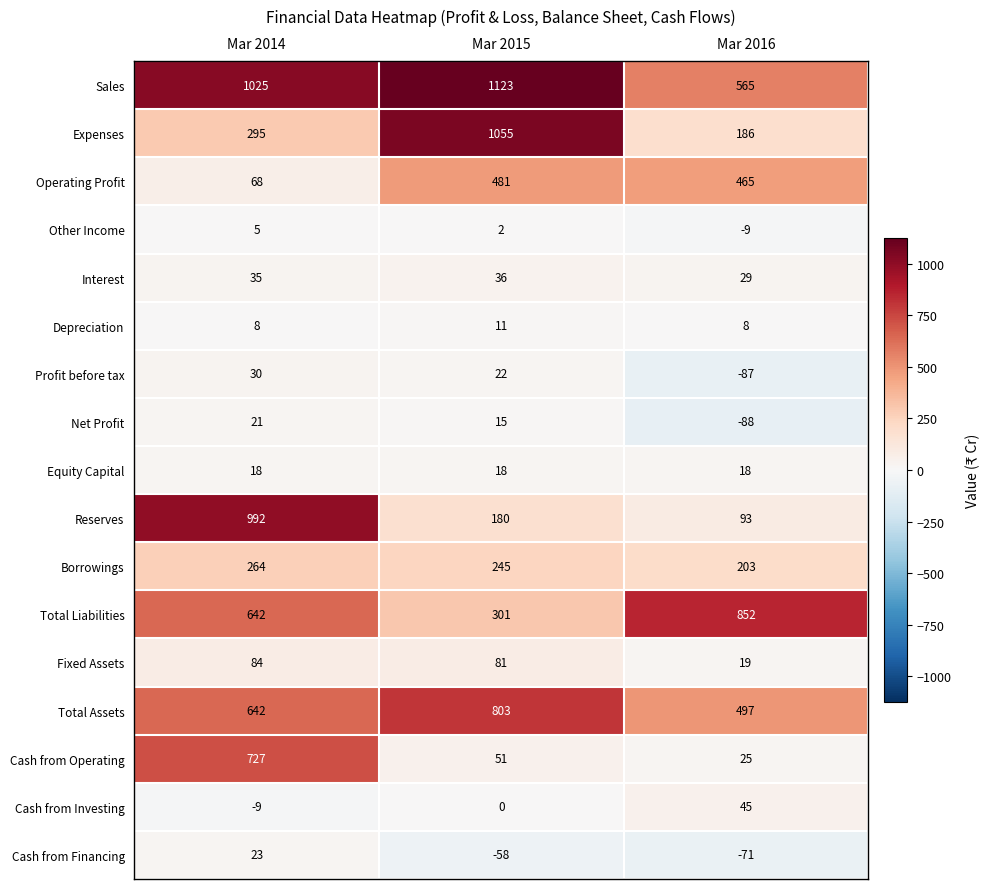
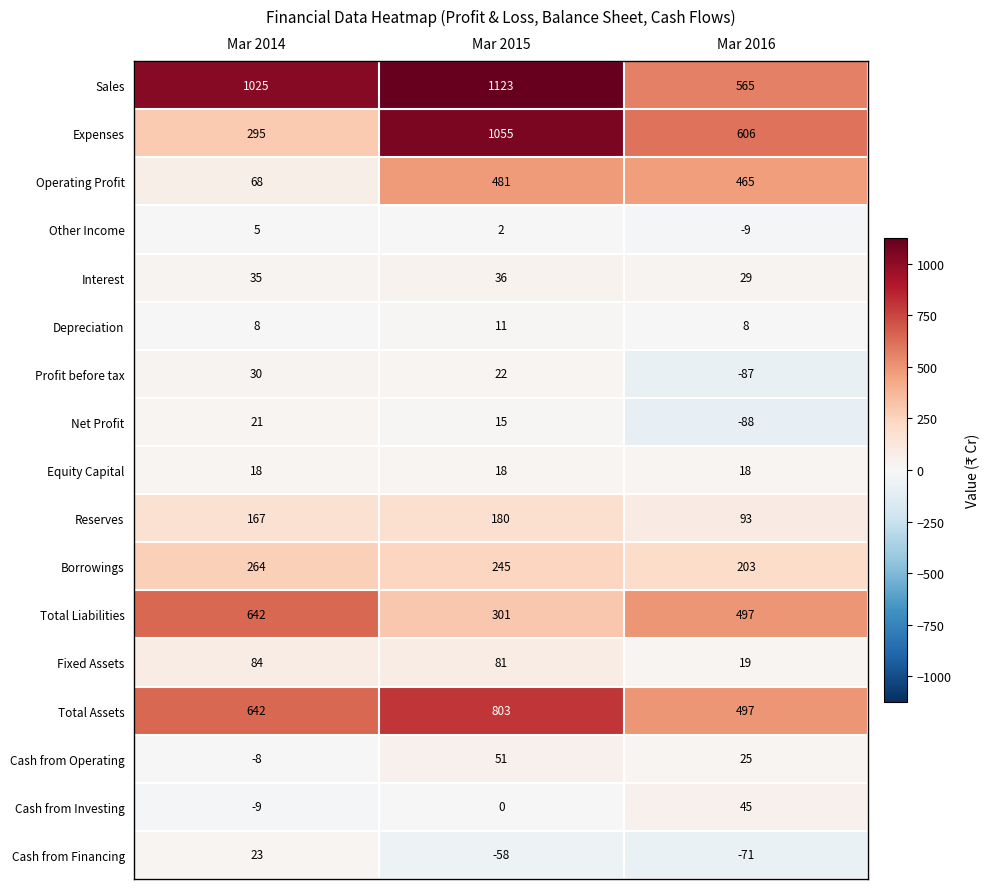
Expenses, Mar 2016: 186 -> 606
Reserves, Mar 2014: 992 -> 167
Total Liabilities, Mar 2016: 852 -> 497
Cash from Operating, Mar 2014: 727 -> -8
